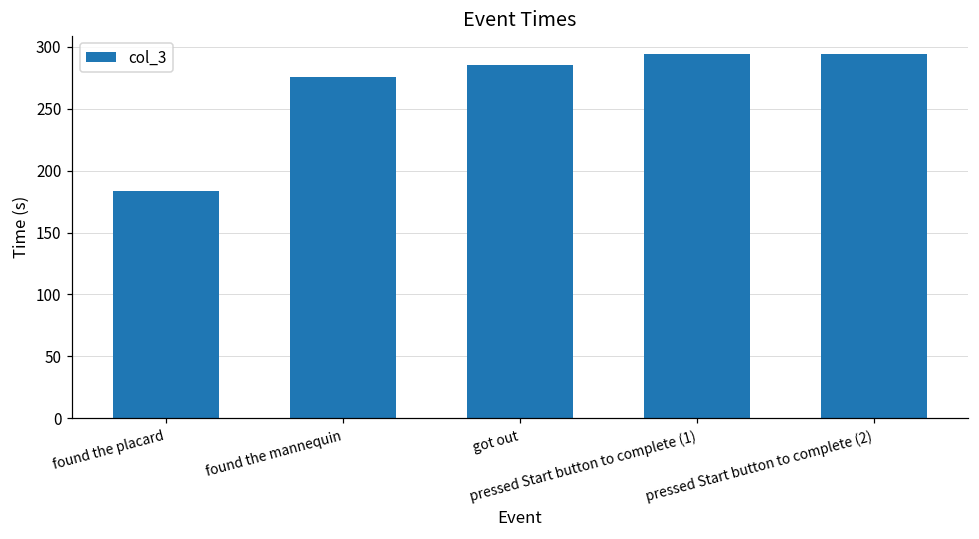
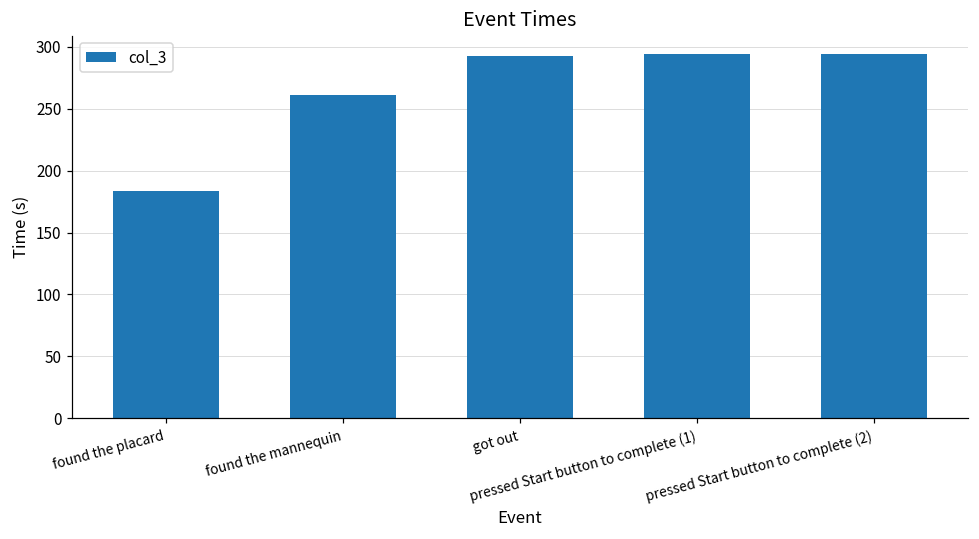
found the mannequin: 276 -> 261
got out: 285 -> 292
